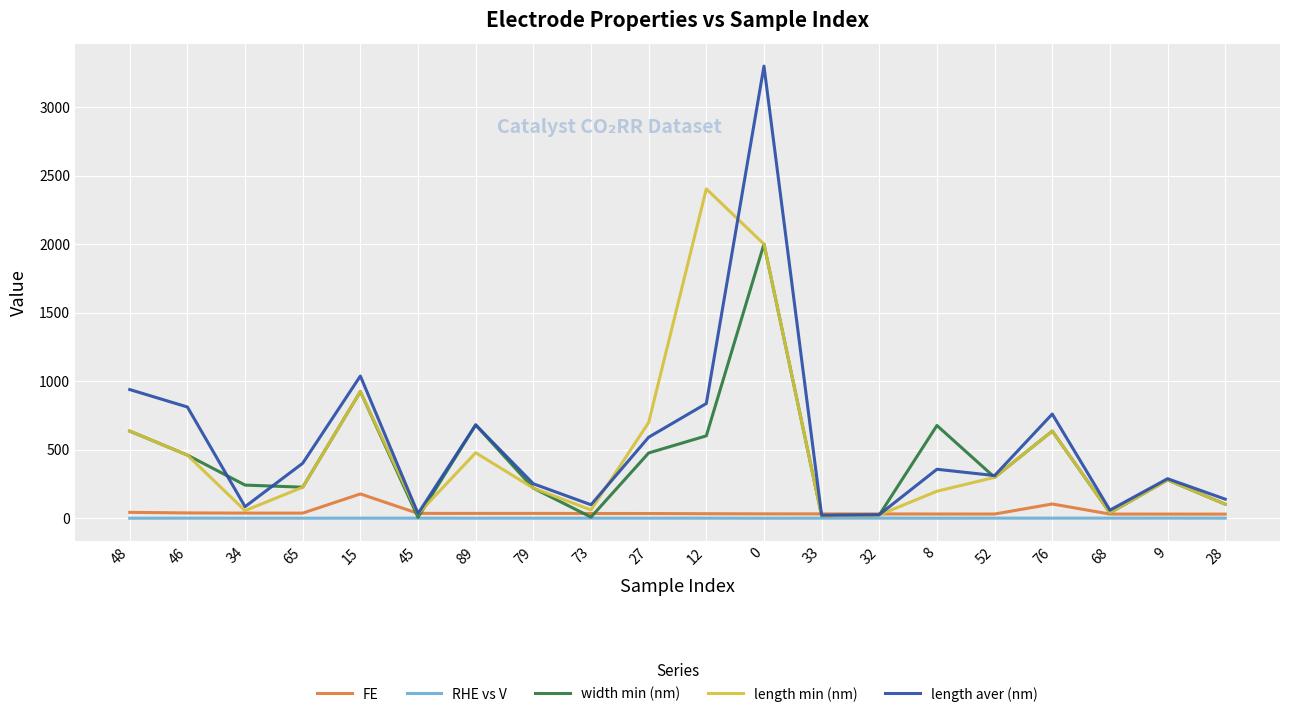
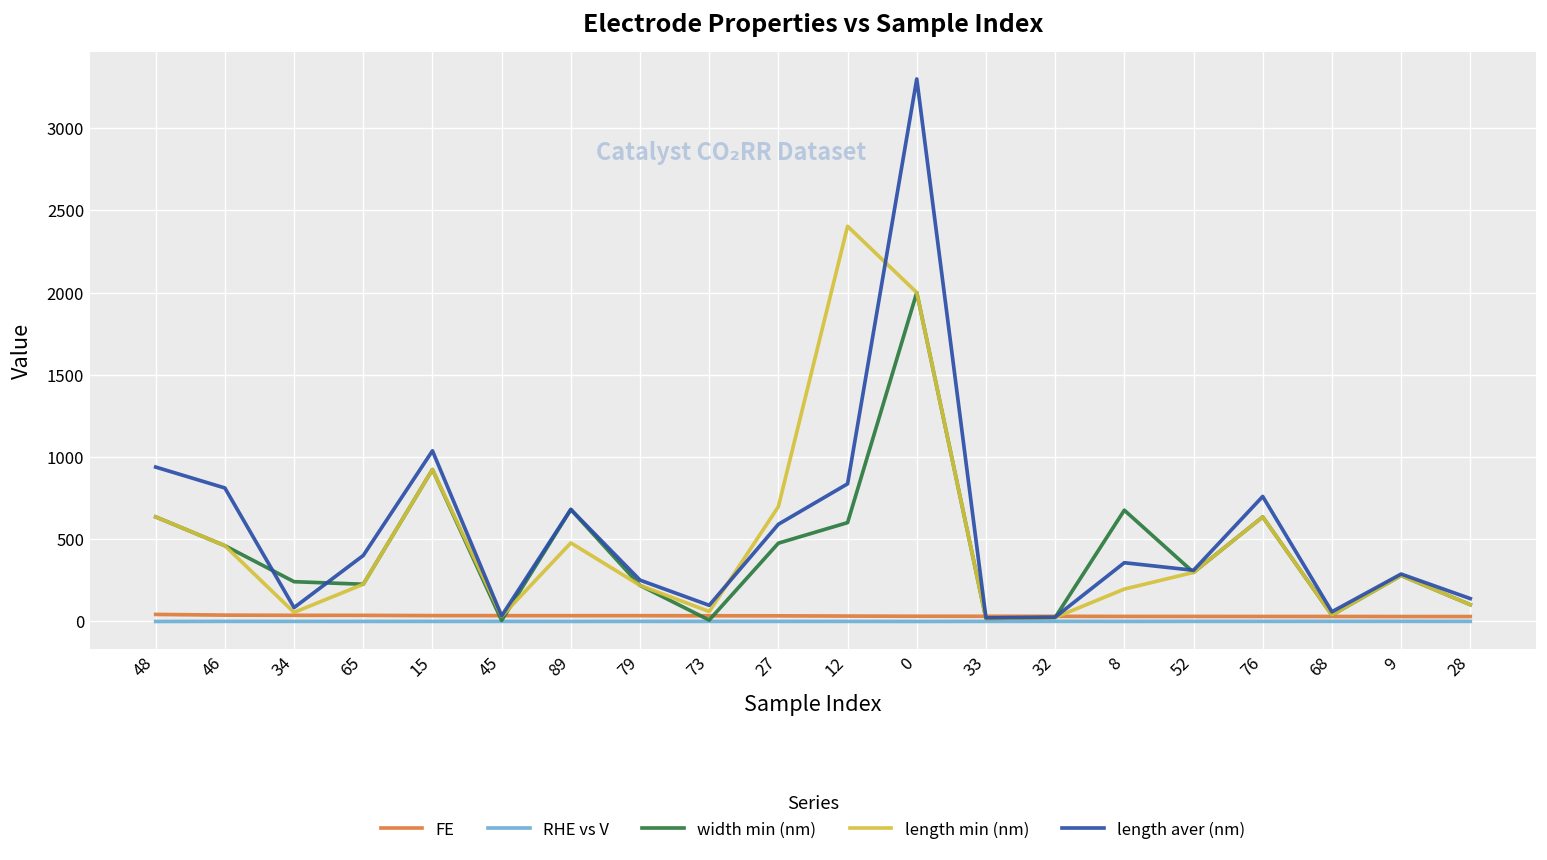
FE, 15: 180 -> 30
FE, 76: 100 -> 30
